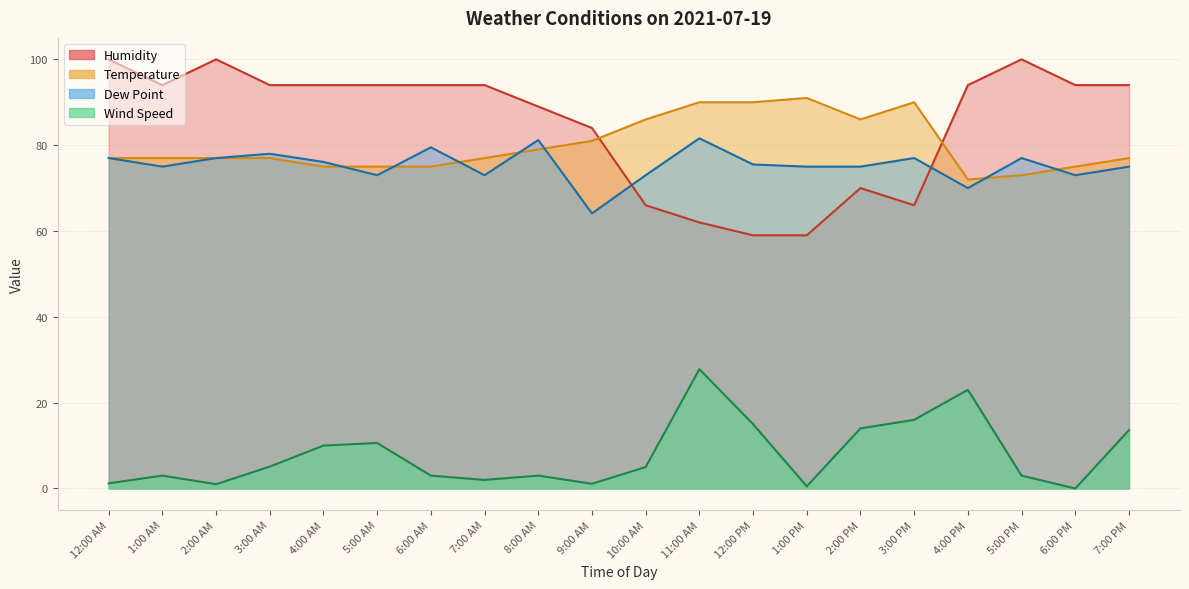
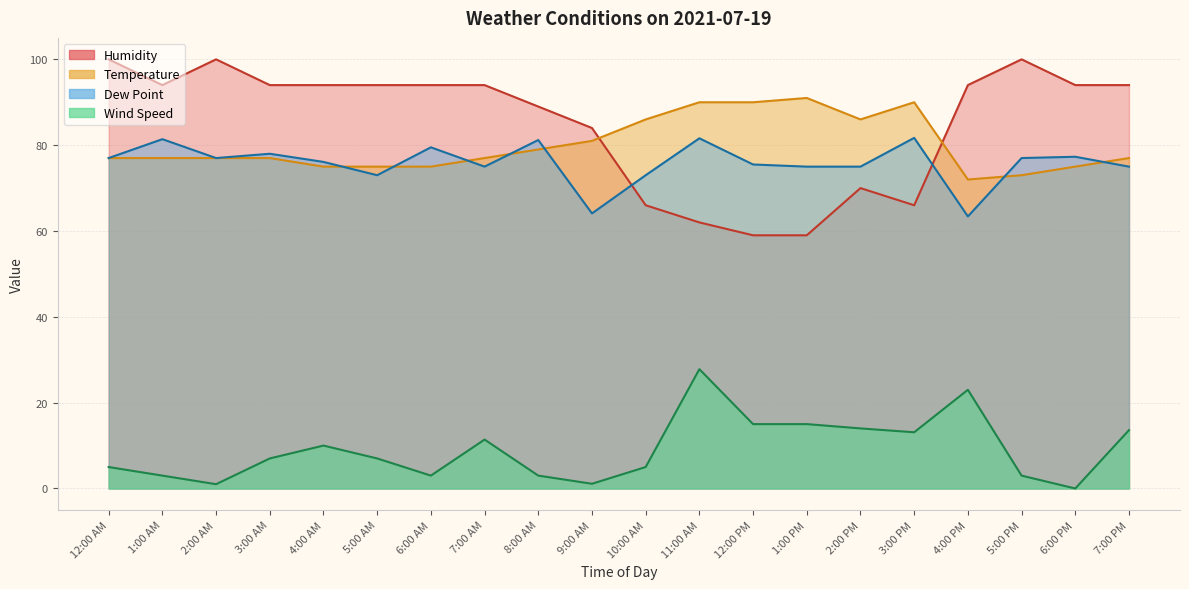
Wind Speed, 12:00 AM: 1 -> 5
Dew Point, 1:00 AM: 75 -> 81
Wind Speed, 3:00 AM: 5 -> 7
Wind Speed, 5:00 AM: 11 -> 7
Dew Point, 7:00 AM: 73 -> 75
Wind Speed, 7:00 AM: 2 -> 11
Wind Speed, 1:00 PM: 1 -> 15
Dew Point, 3:00 PM: 77 -> 82
Wind Speed, 3:00 PM: 16 -> 13
Dew Point, 4:00 PM: 70 -> 63
Dew Point, 6:00 PM: 73 -> 77
